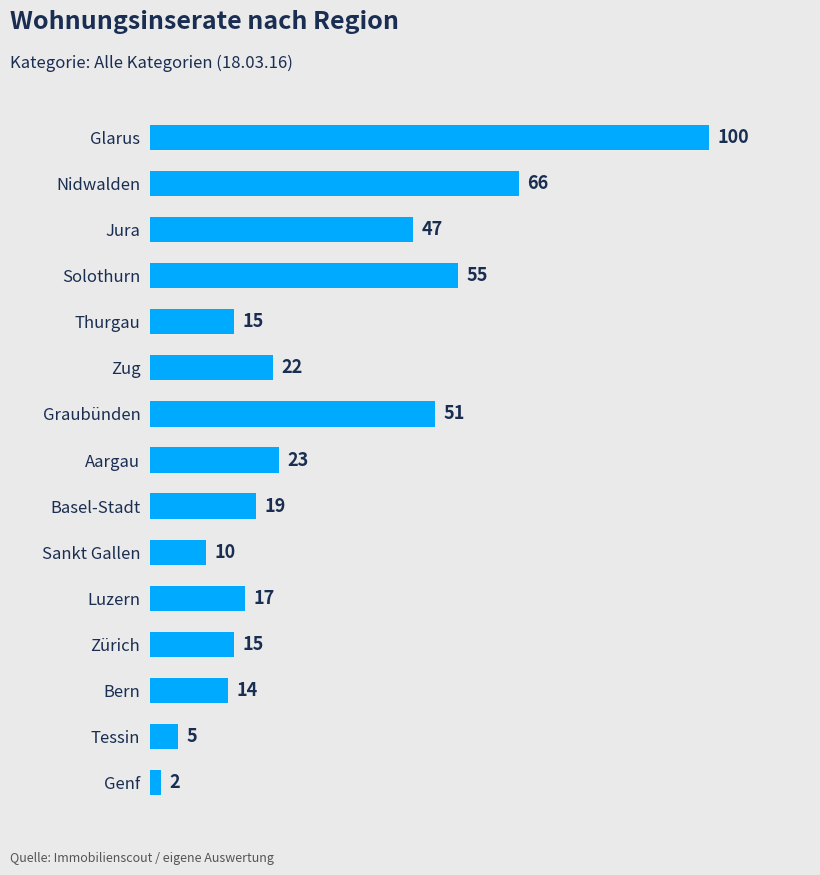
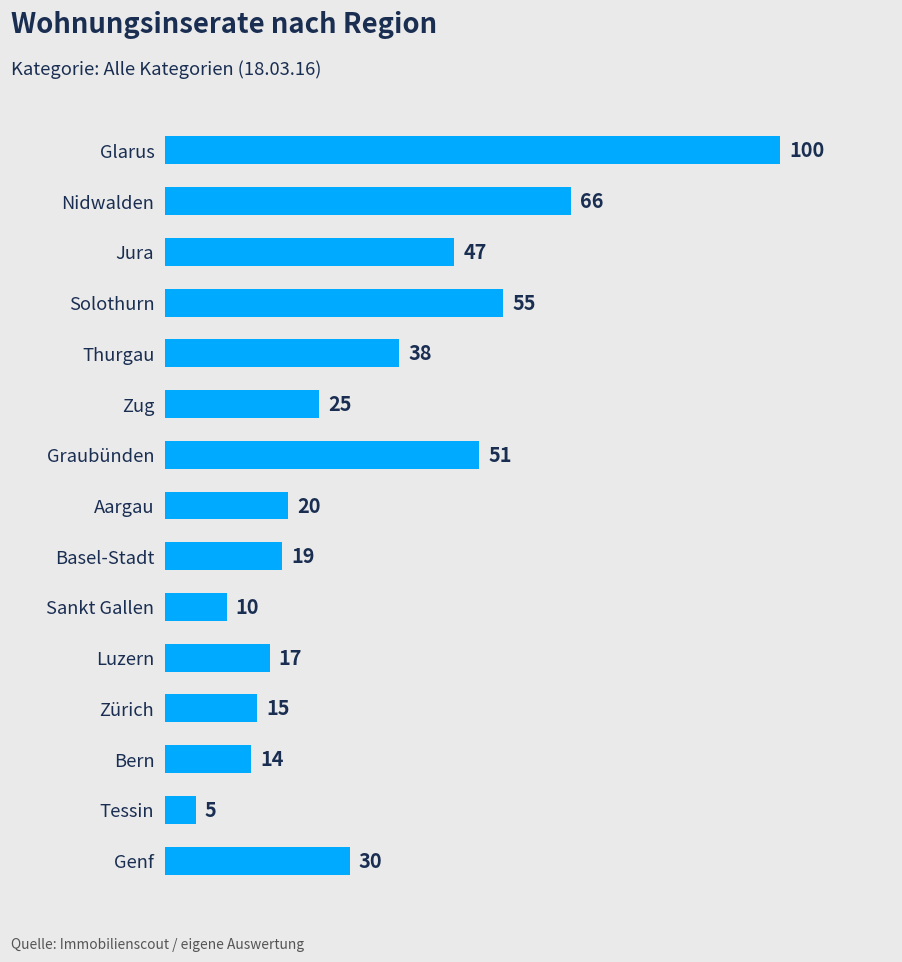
Thurgau: 15 -> 38
Zug: 22 -> 25
Aargau: 23 -> 20
Genf: 2 -> 30
